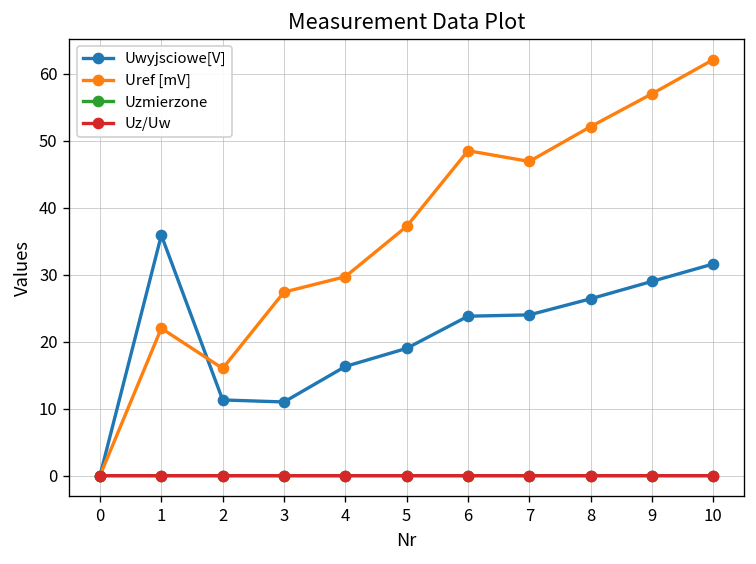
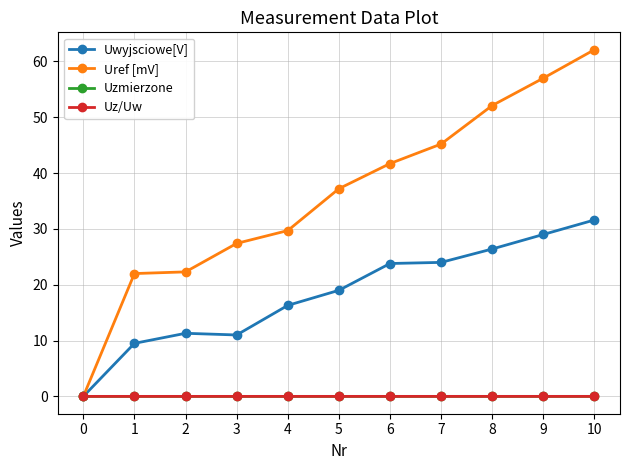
Uwyjsciowe[V], 1: 36 -> 10
Uref [mV], 2: 16 -> 22
Uref [mV], 6: 49 -> 42
Uref [mV], 7: 47 -> 45
